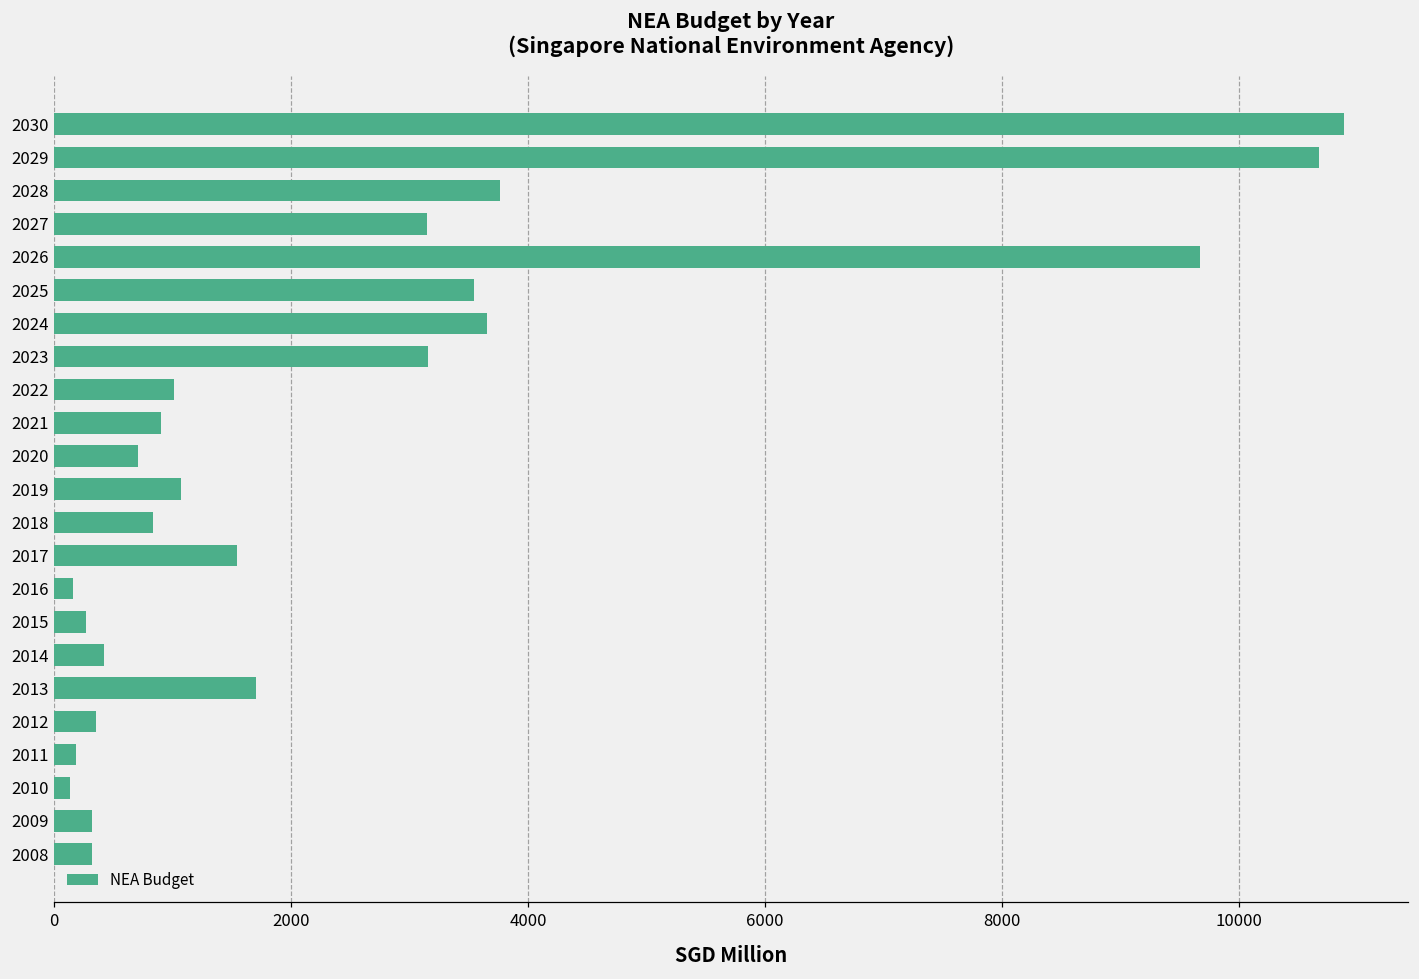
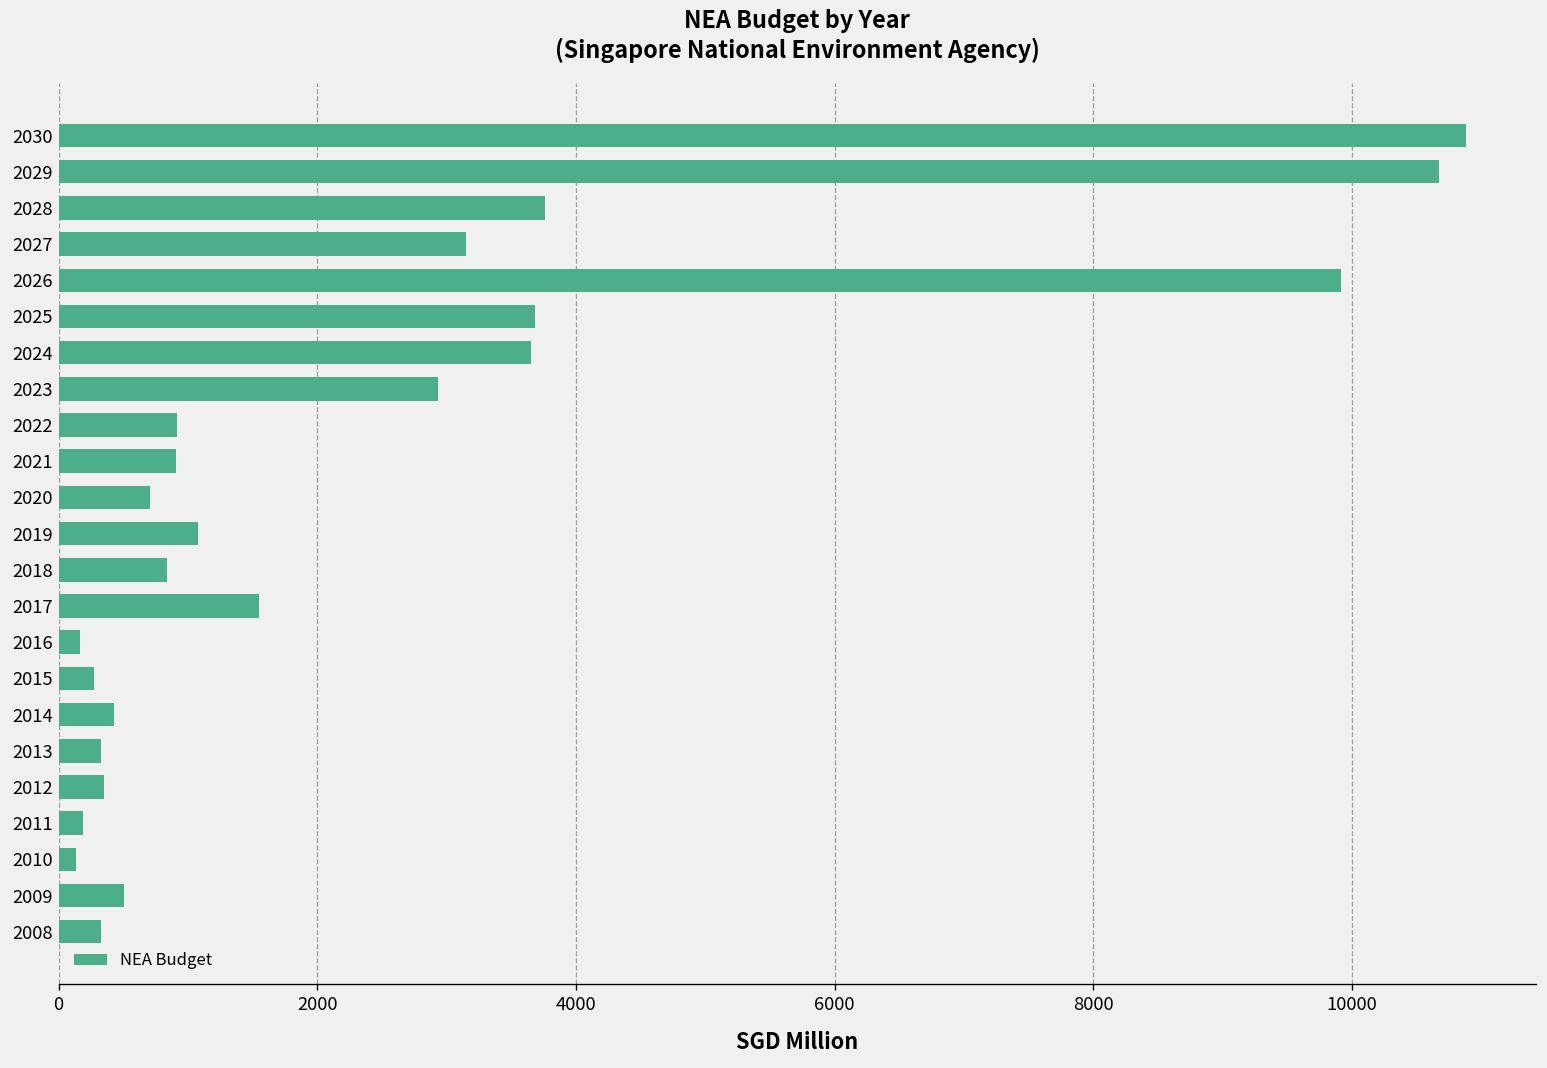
2026: 9670 -> 9920
2025: 3540 -> 3680
2023: 3150 -> 2940
2022: 1010 -> 910
2013: 1710 -> 330
2009: 320 -> 510
